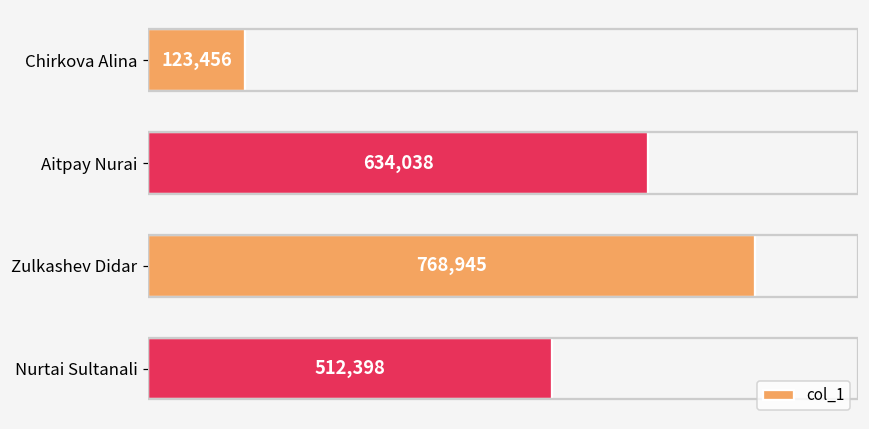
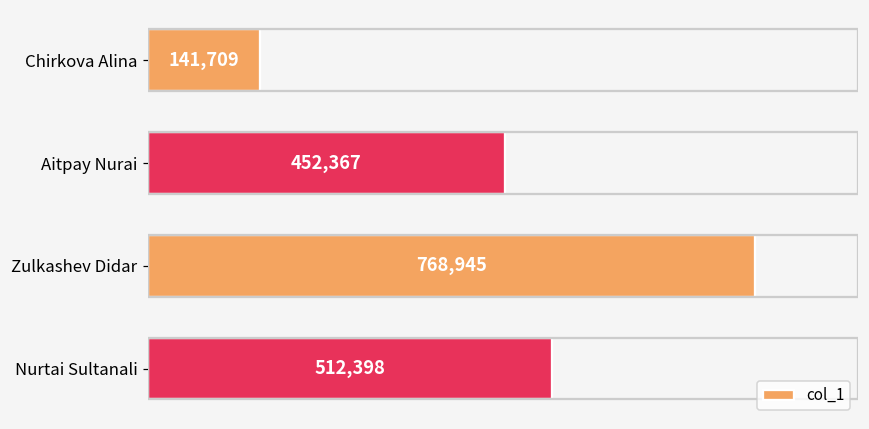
Chirkova Alina: 123,456 -> 141,709
Aitpay Nurai: 634,038 -> 452,367
